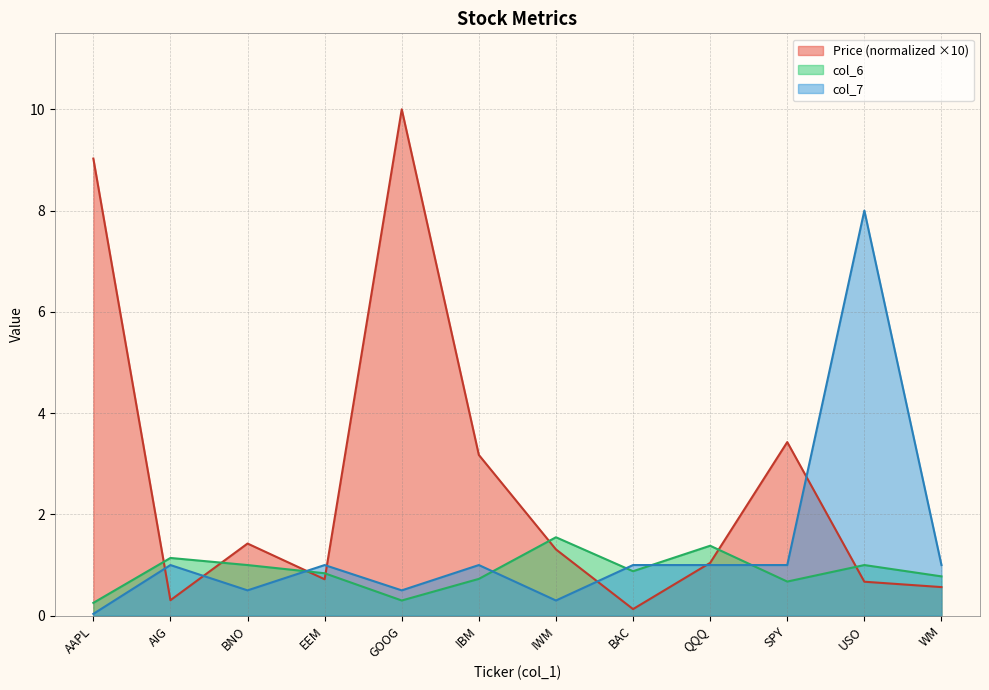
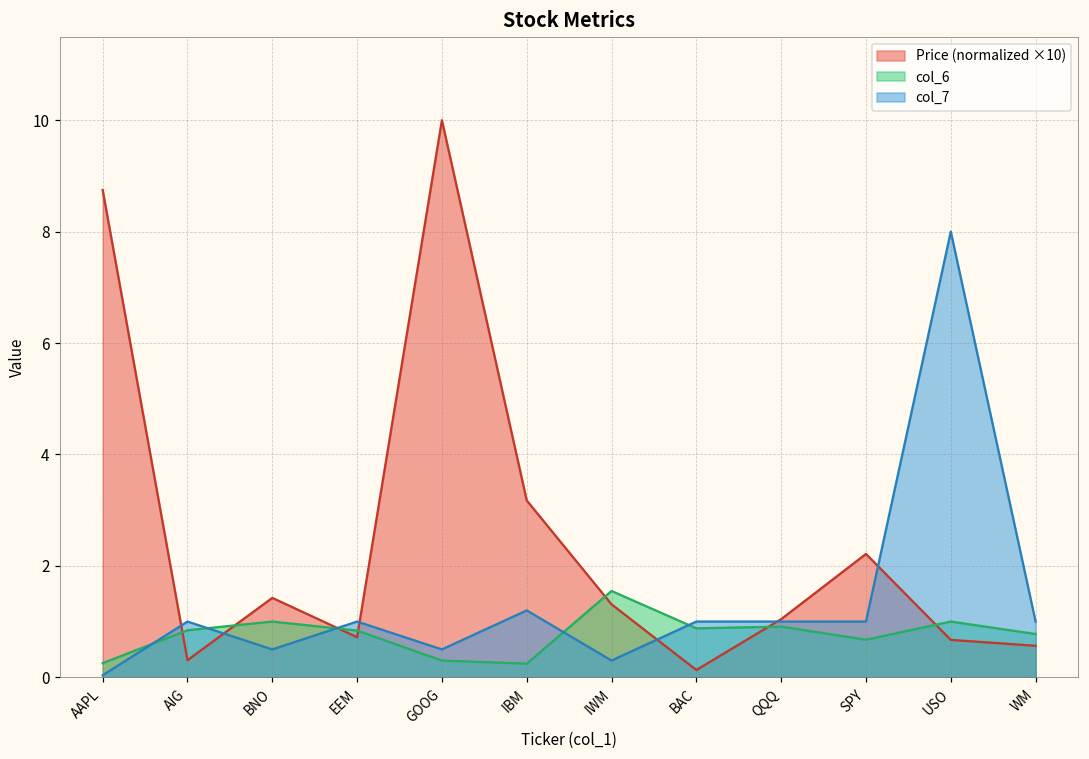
Price (normalized ×10), AAPL: 9.0 -> 8.7
col_6, AIG: 1.1 -> 0.8
col_6, IBM: 0.7 -> 0.2
col_7, IBM: 1.0 -> 1.2
col_6, QQQ: 1.4 -> 0.9
Price (normalized ×10), SPY: 3.4 -> 2.2
